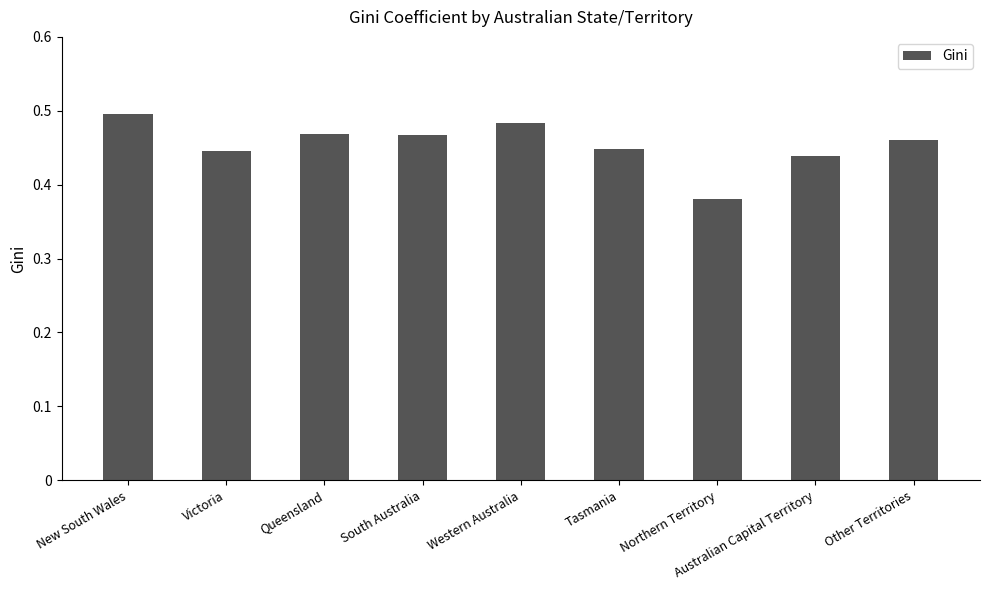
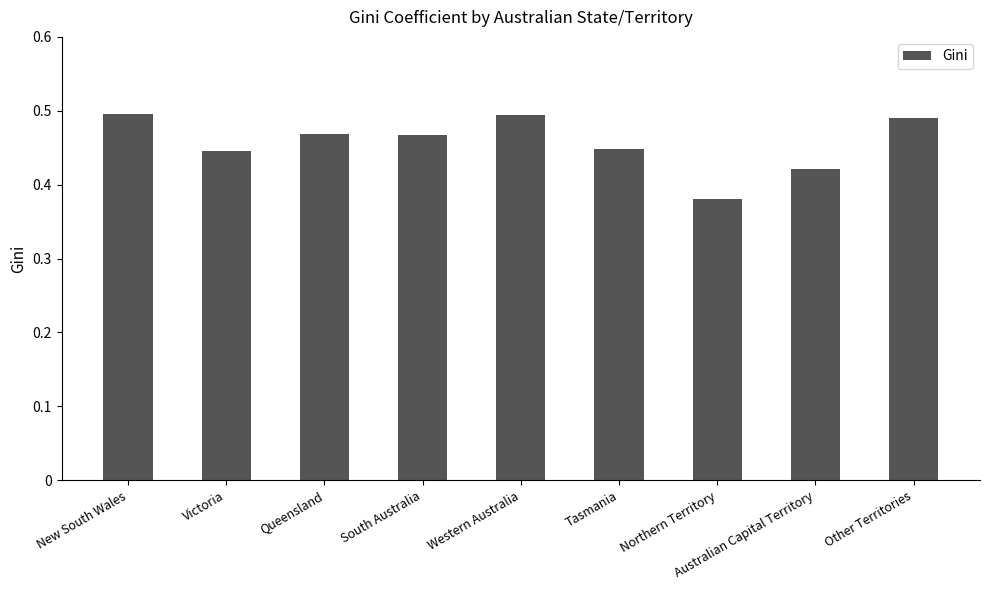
Western Australia: 0.48 -> 0.49
Australian Capital Territory: 0.44 -> 0.42
Other Territories: 0.46 -> 0.49
